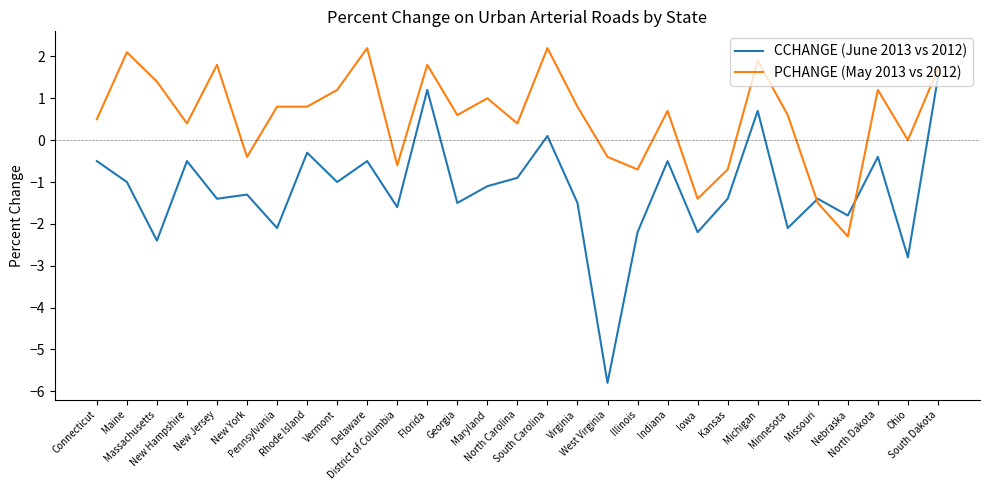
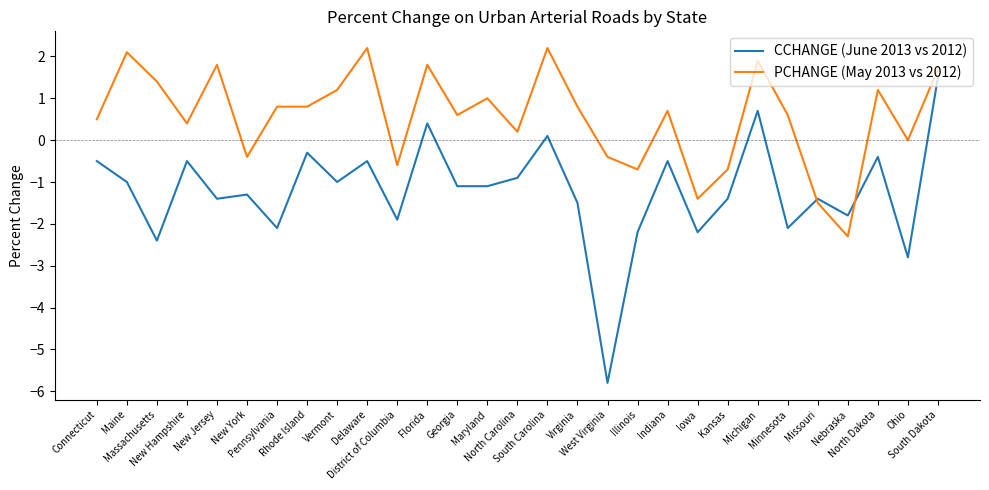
CCHANGE (June 2013 vs 2012), District of Columbia: -1.6 -> -1.9
CCHANGE (June 2013 vs 2012), Florida: 1.2 -> 0.4
CCHANGE (June 2013 vs 2012), Georgia: -1.5 -> -1.1
PCHANGE (May 2013 vs 2012), North Carolina: 0.4 -> 0.2
